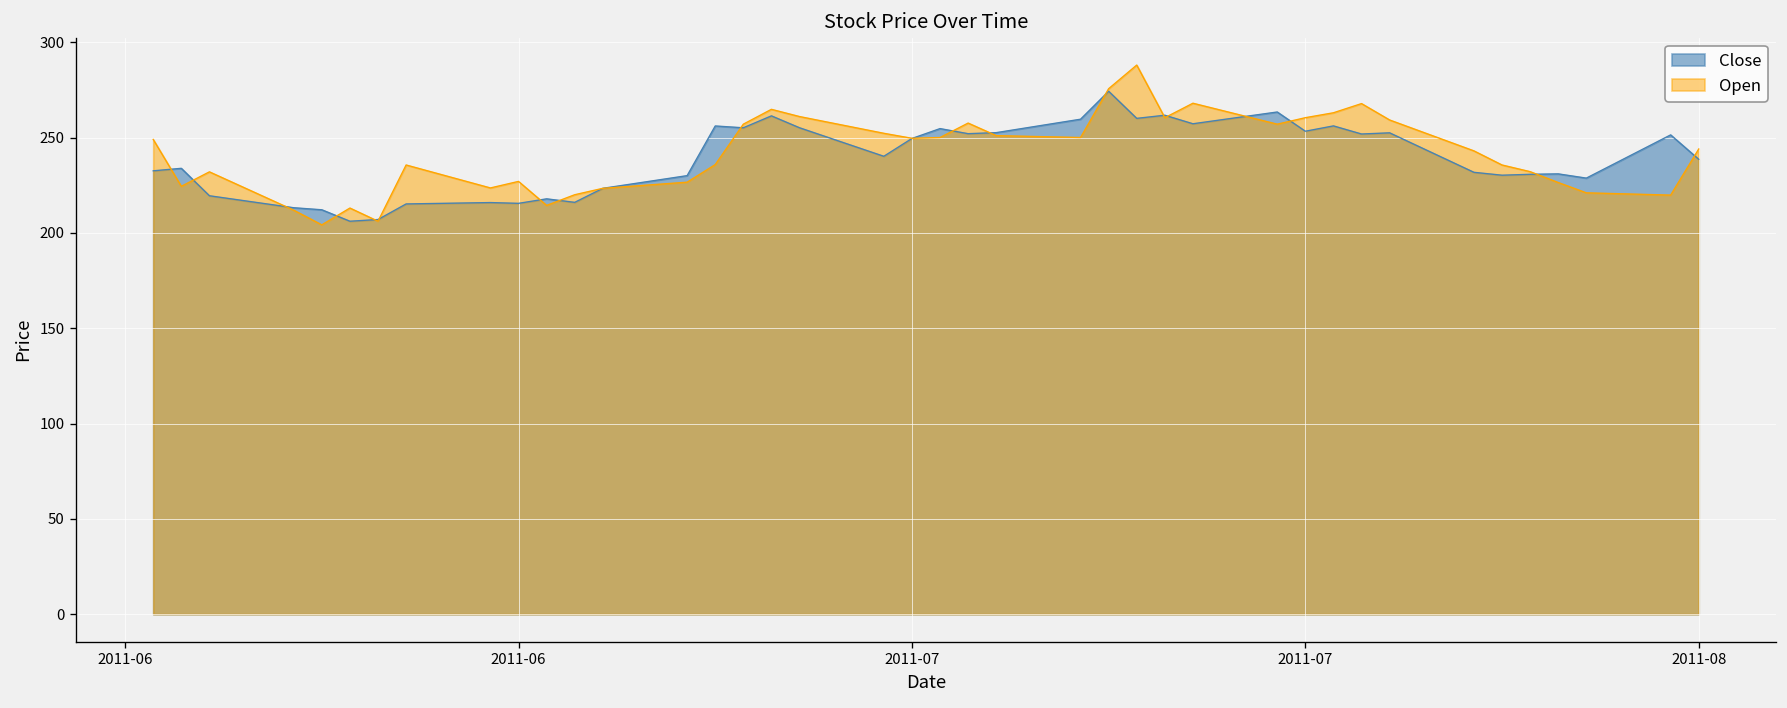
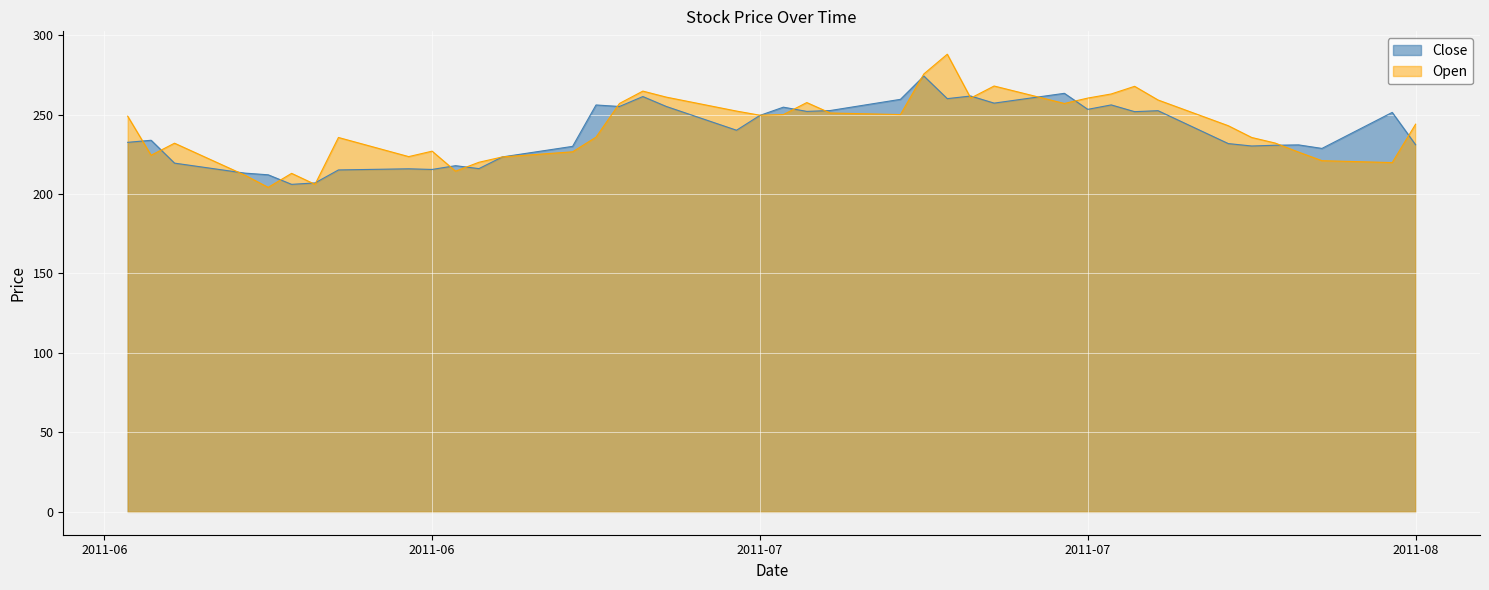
Close, 2011-08: 239 -> 231
